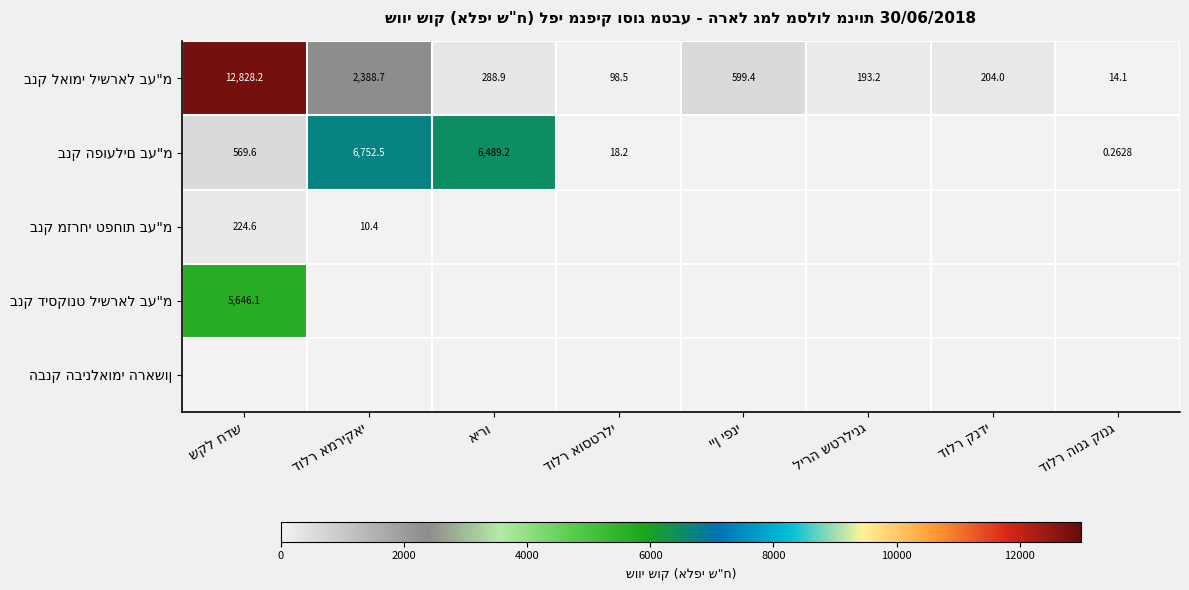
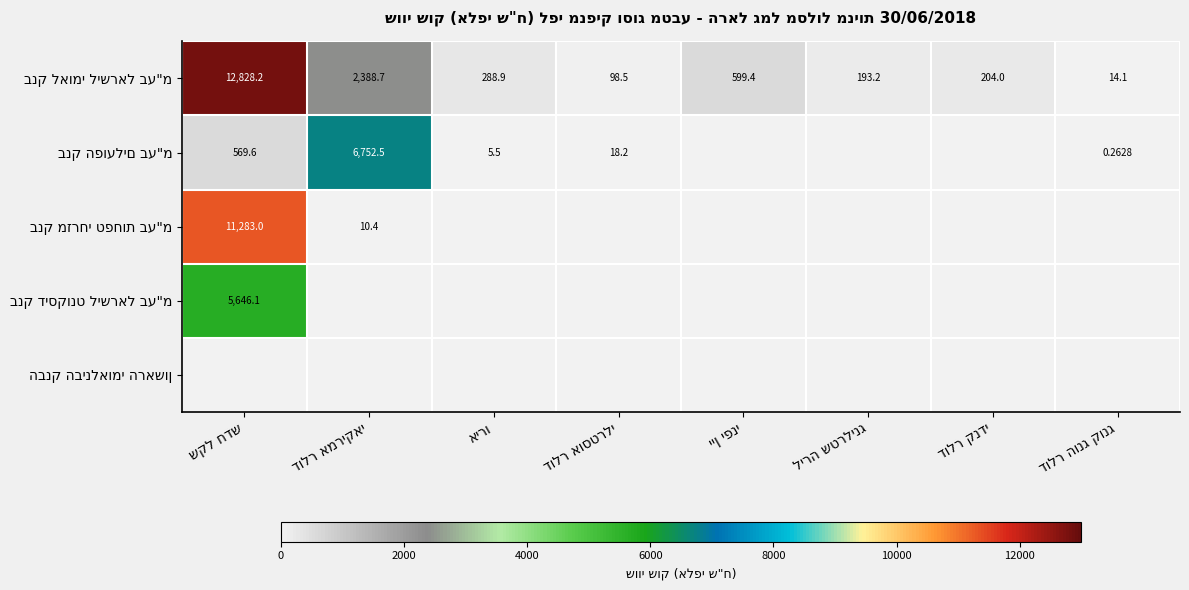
בנק הפועלים בע"מ, אירו: 6,489.2 -> 5.5
בנק מזרחי טפחות בע"מ, שקל חדש: 224.6 -> 11,283.0
